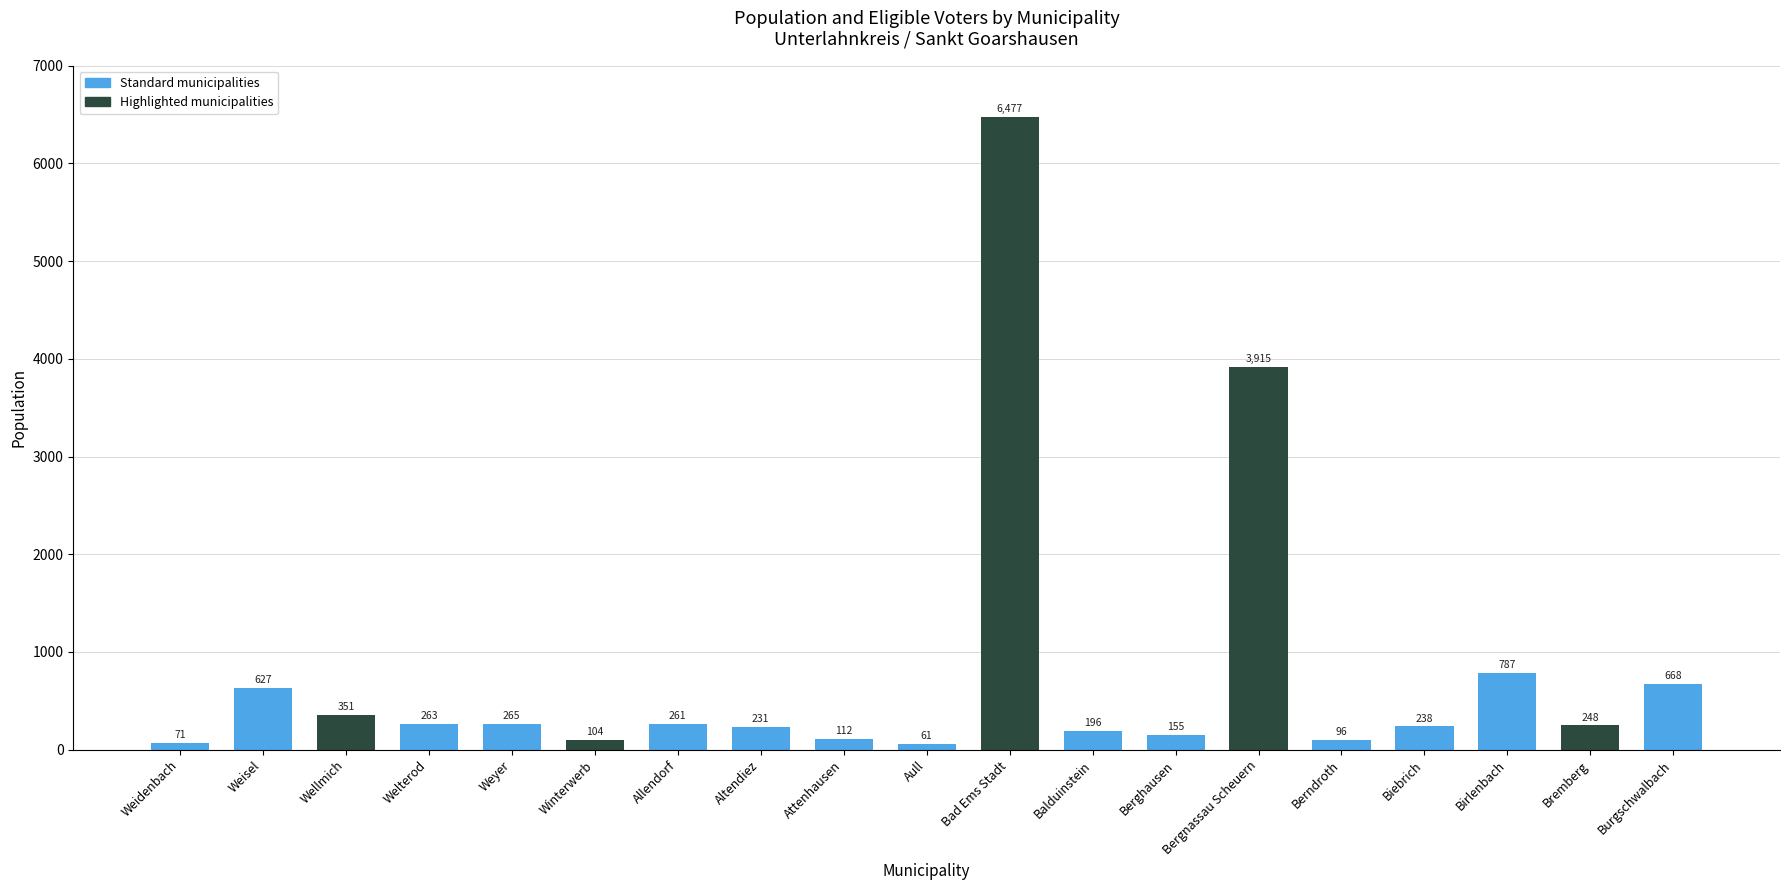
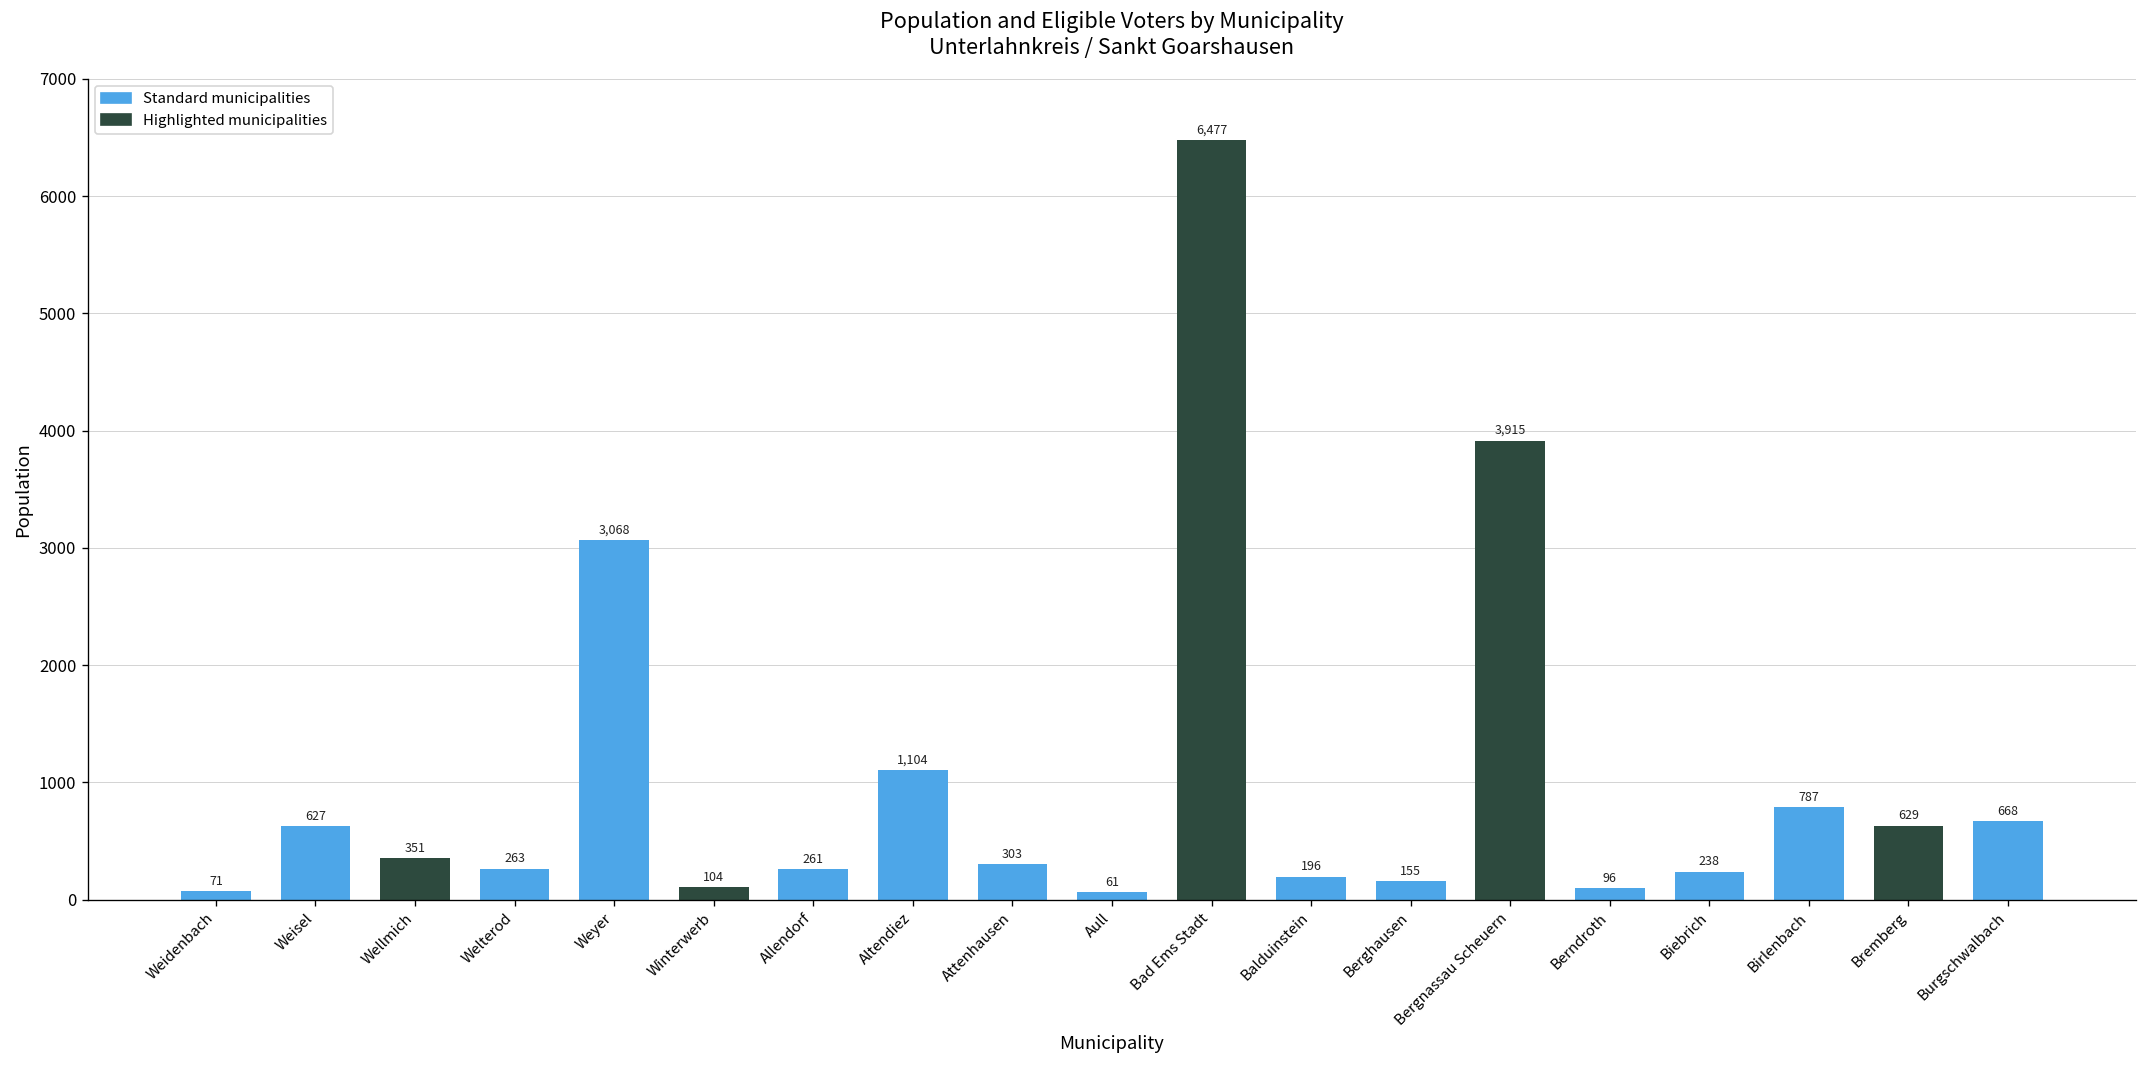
Weyer: 265 -> 3,068
Altendiez: 231 -> 1,104
Attenhausen: 112 -> 303
Bremberg: 248 -> 629
